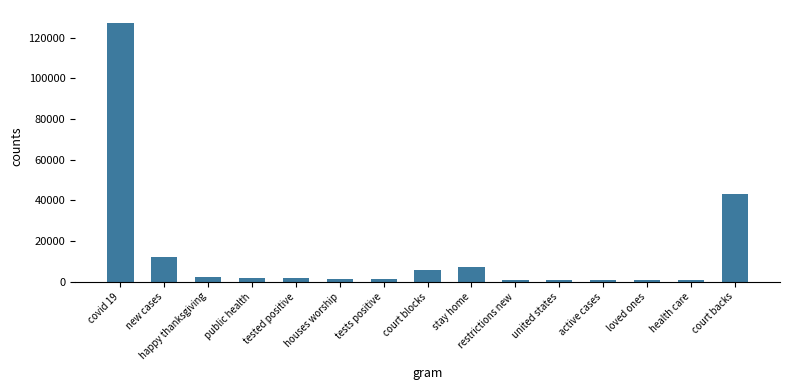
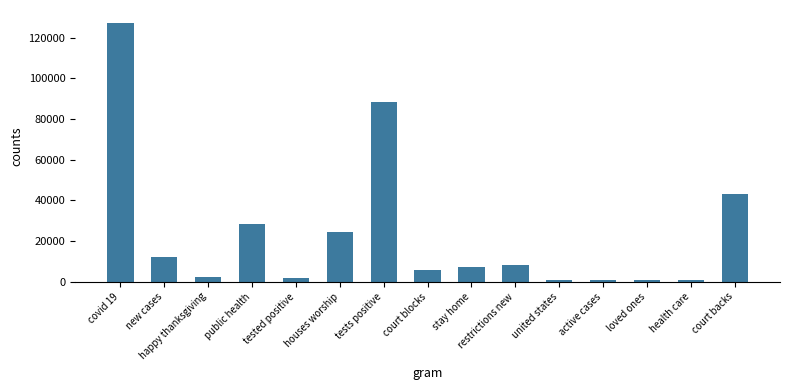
public health: 2000 -> 29000
houses worship: 1000 -> 25000
tests positive: 1000 -> 88000
restrictions new: 1000 -> 8000
